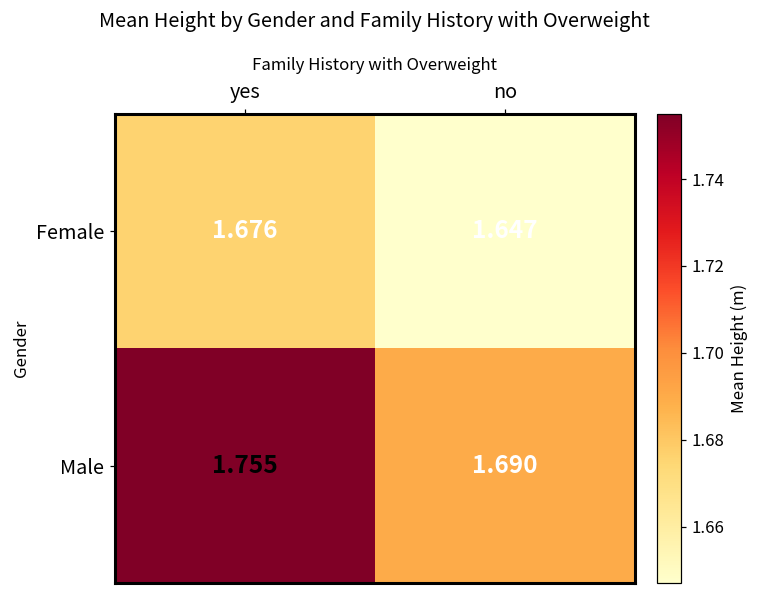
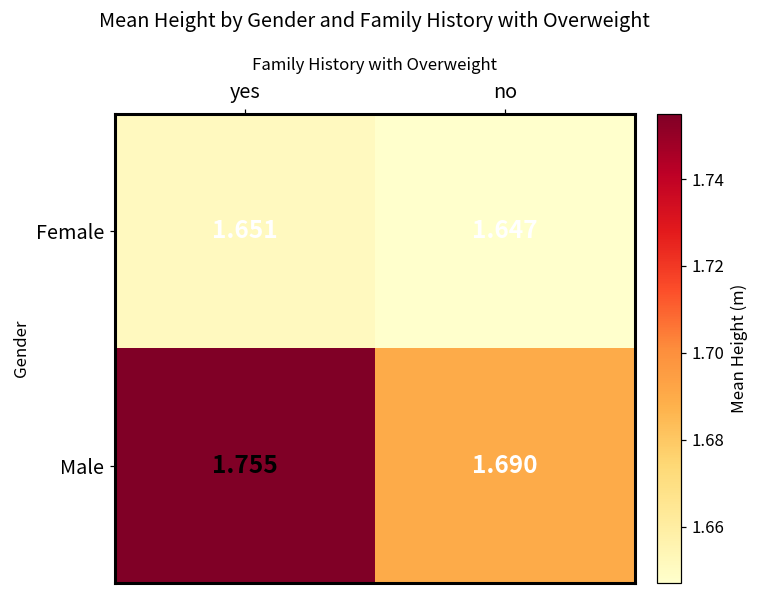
Female, yes: 1.676 -> 1.651
